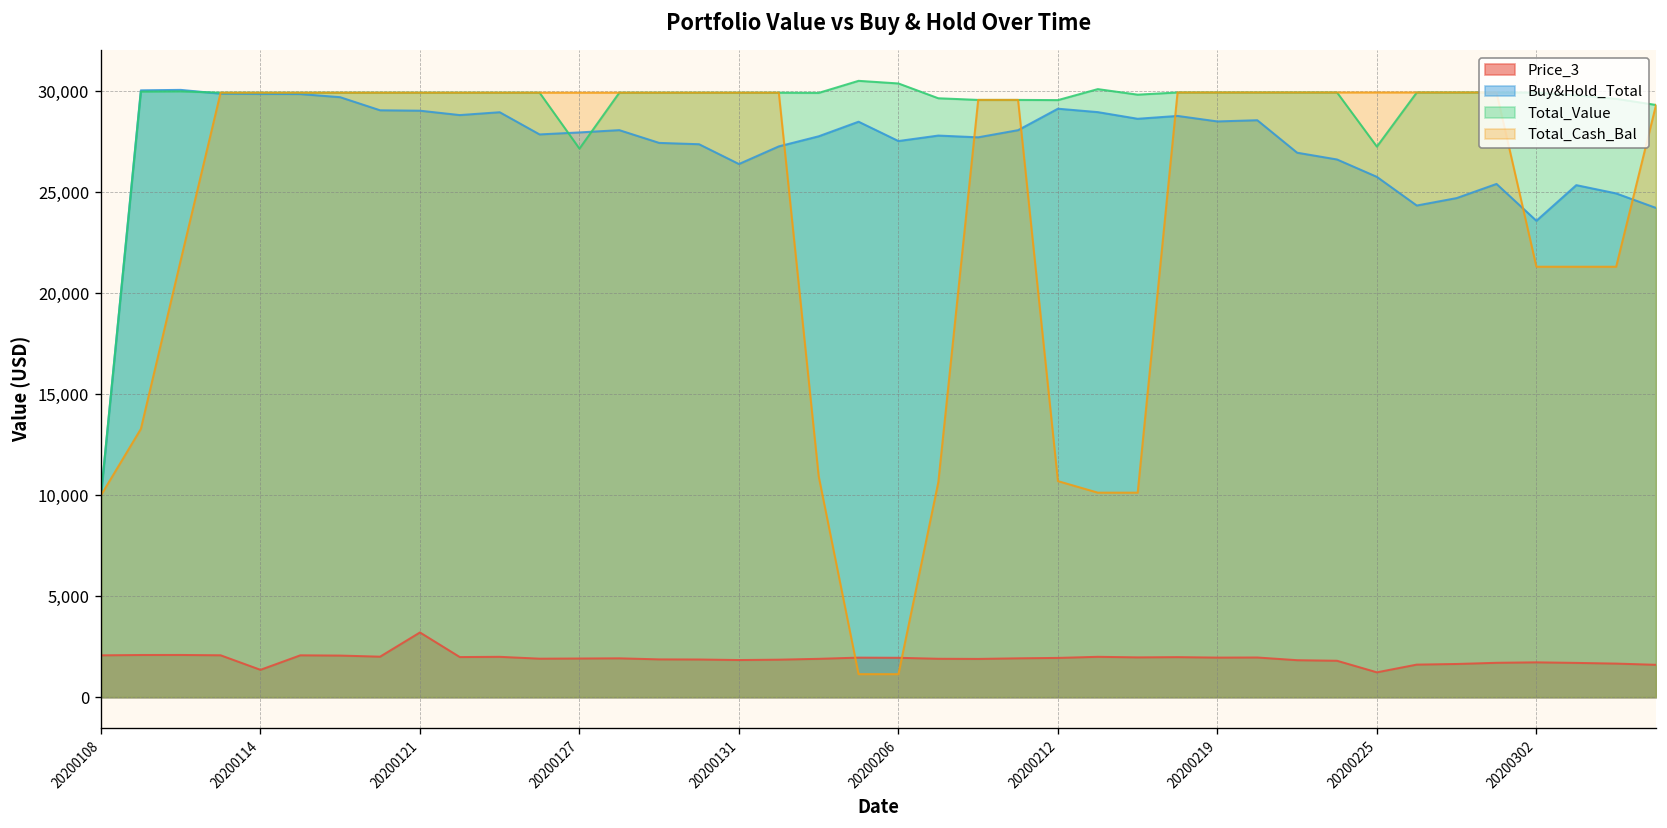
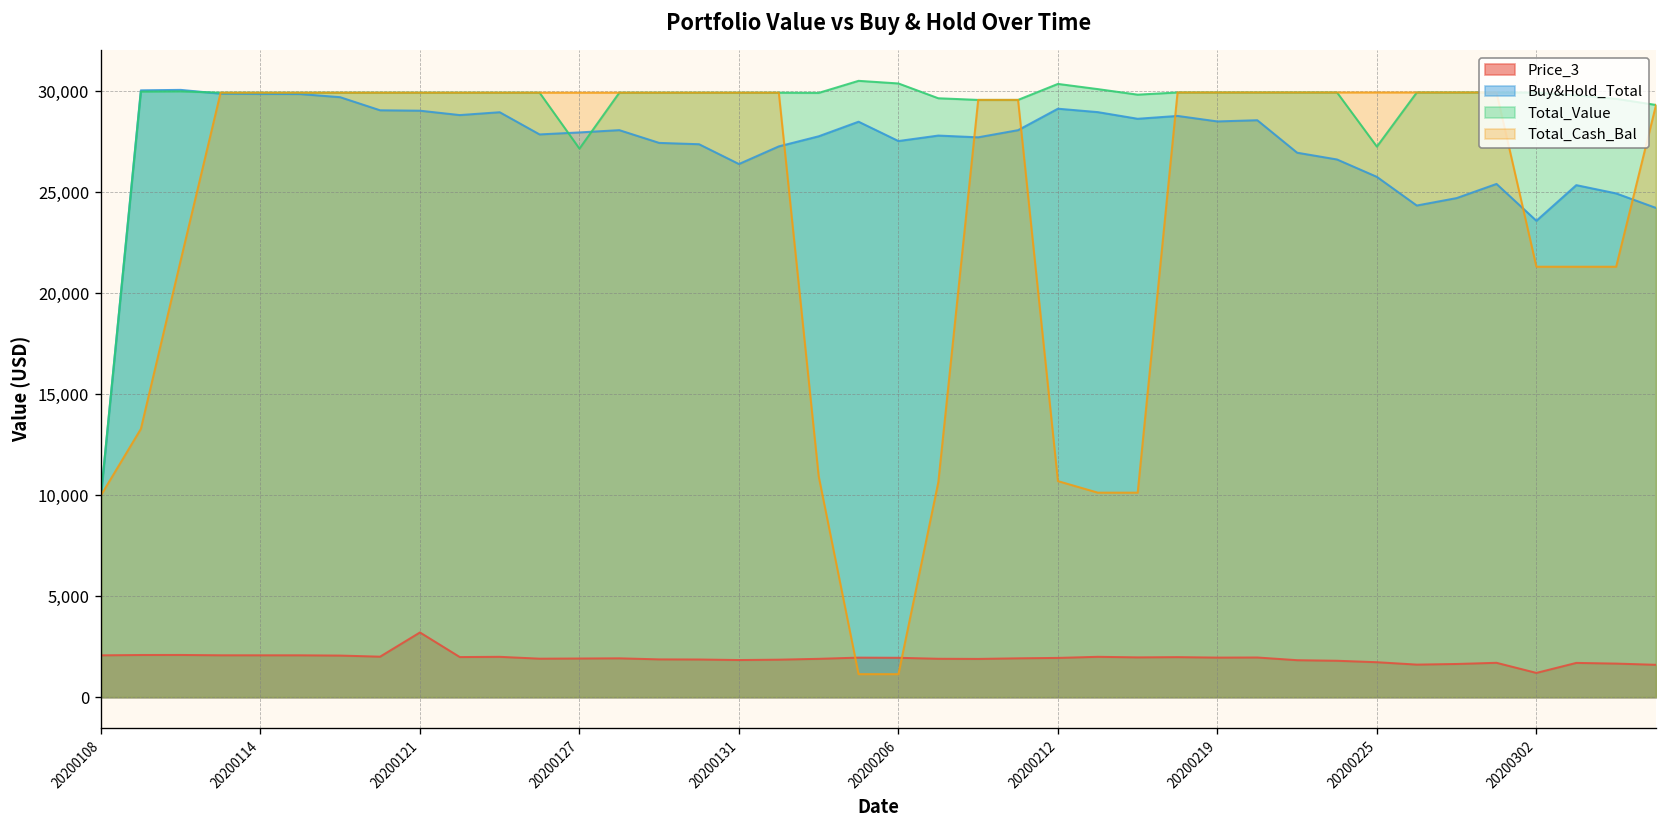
Price_3, 20200114: 1,400 -> 2,100
Total_Value, 20200212: 29,600 -> 30,400
Price_3, 20200225: 1,200 -> 1,700
Price_3, 20200302: 1,700 -> 1,200
